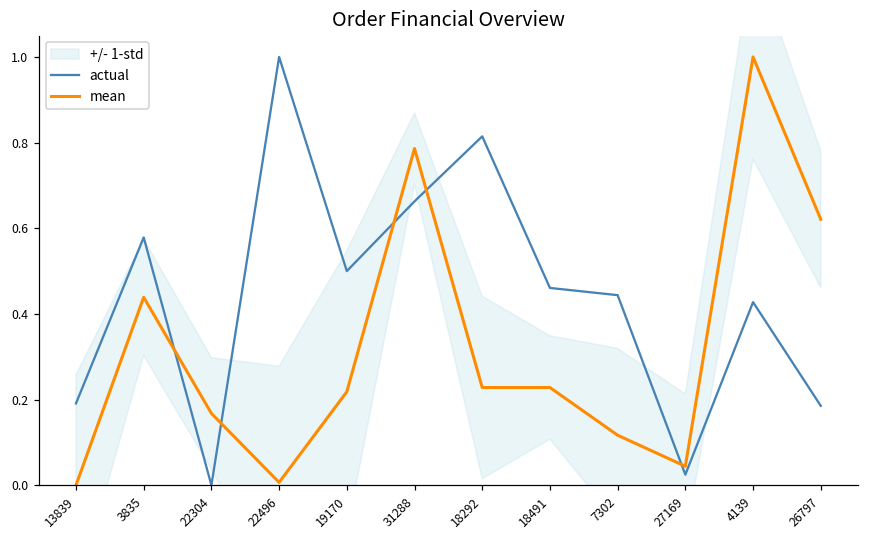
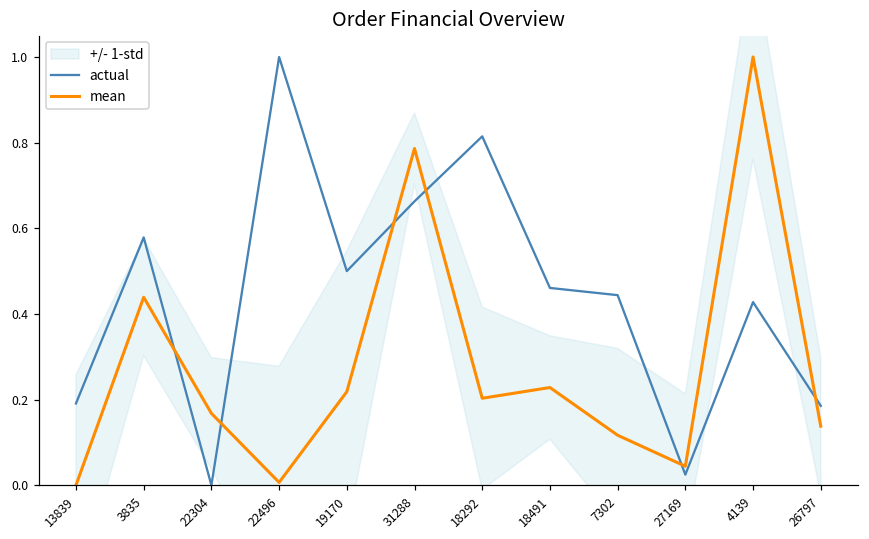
mean, 18292: 0.23 -> 0.20
mean, 26797: 0.62 -> 0.14
